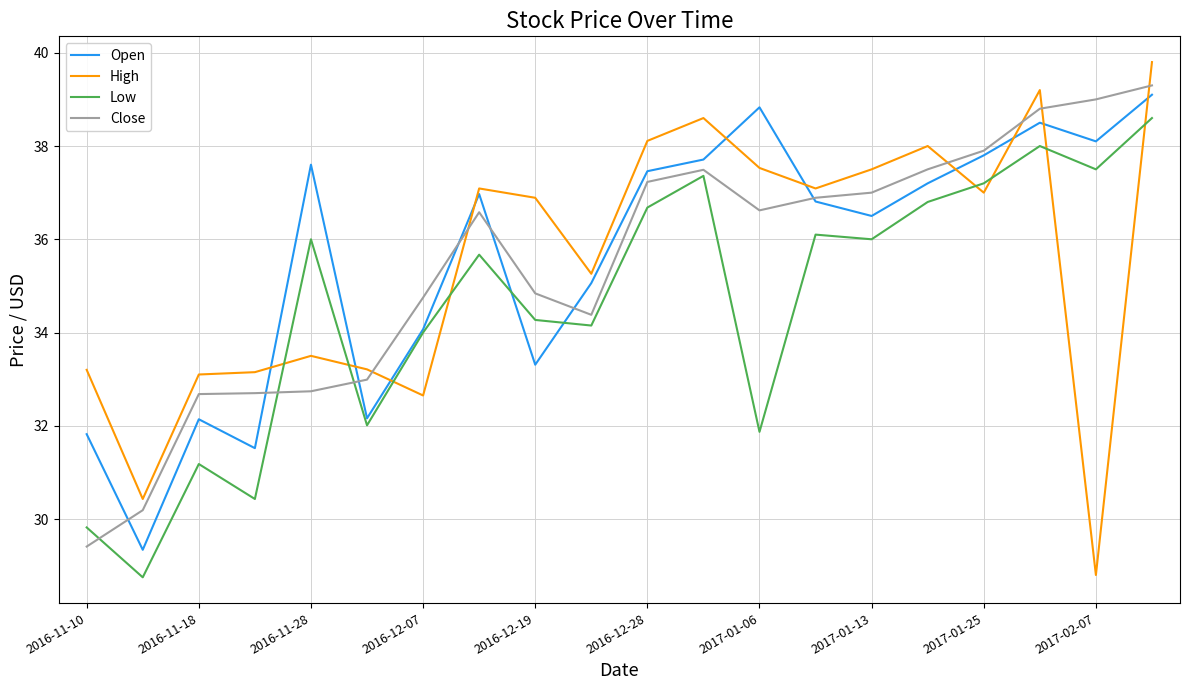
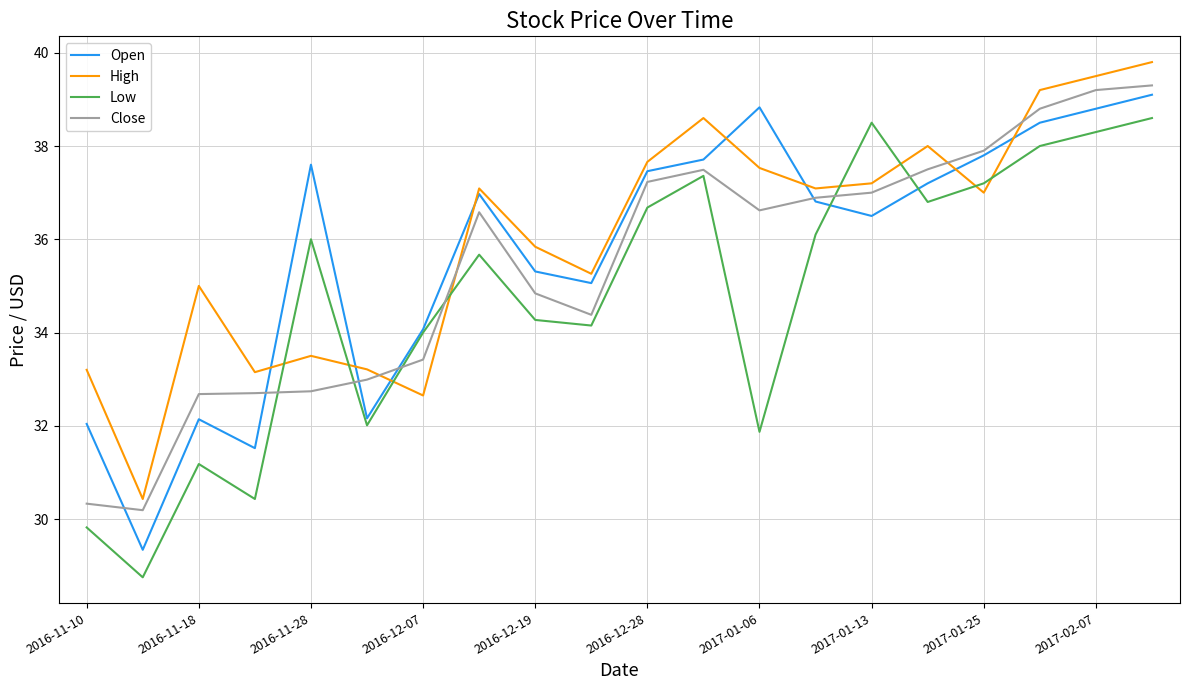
Open, 2016-11-10: 31.8 -> 32.0
Close, 2016-11-10: 29.4 -> 30.3
High, 2016-11-18: 33.1 -> 35.0
Close, 2016-12-07: 34.8 -> 33.4
Open, 2016-12-19: 33.3 -> 35.3
High, 2016-12-19: 36.9 -> 35.8
High, 2016-12-28: 38.1 -> 37.7
High, 2017-01-13: 37.5 -> 37.2
Low, 2017-01-13: 36.0 -> 38.5
Open, 2017-02-07: 38.1 -> 38.8
High, 2017-02-07: 28.8 -> 39.5
Low, 2017-02-07: 37.5 -> 38.3
Close, 2017-02-07: 39.0 -> 39.2
